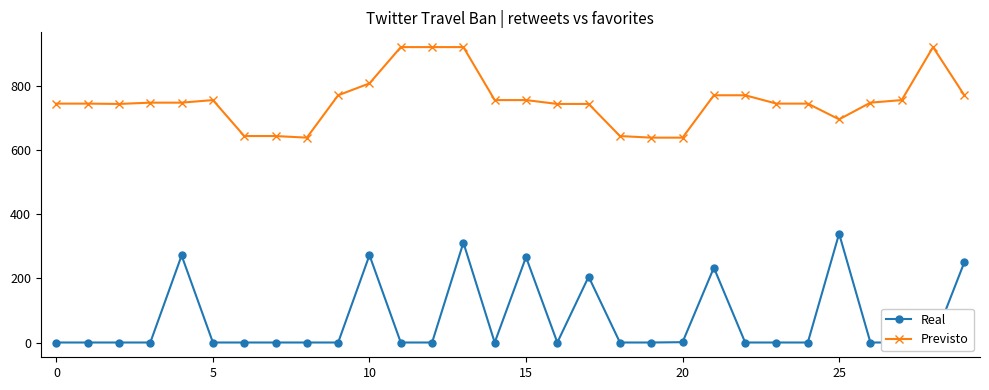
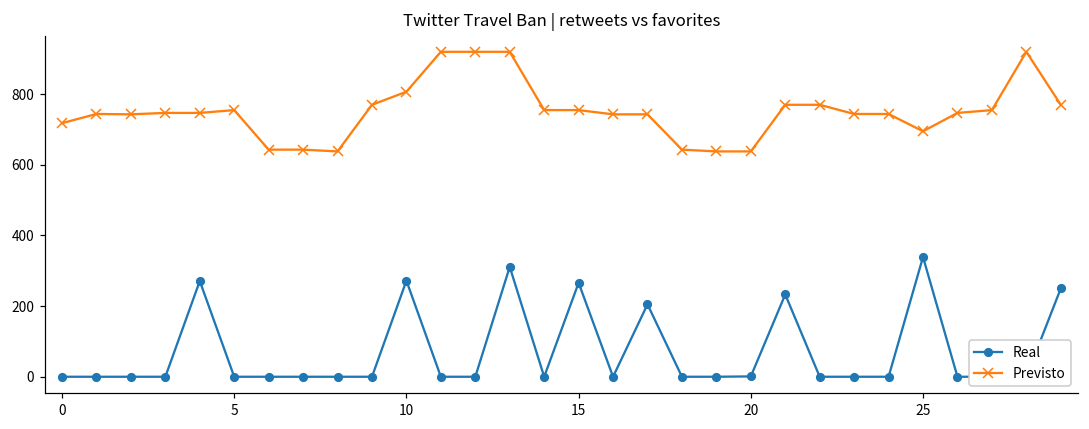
Previsto, 0: 740 -> 720
